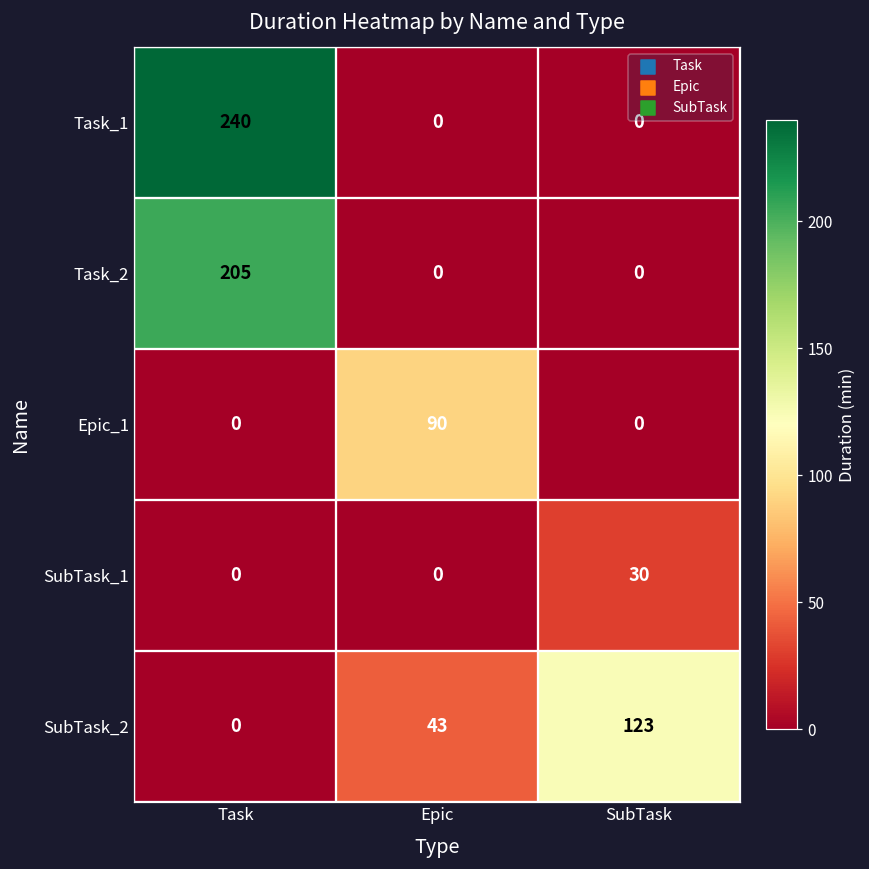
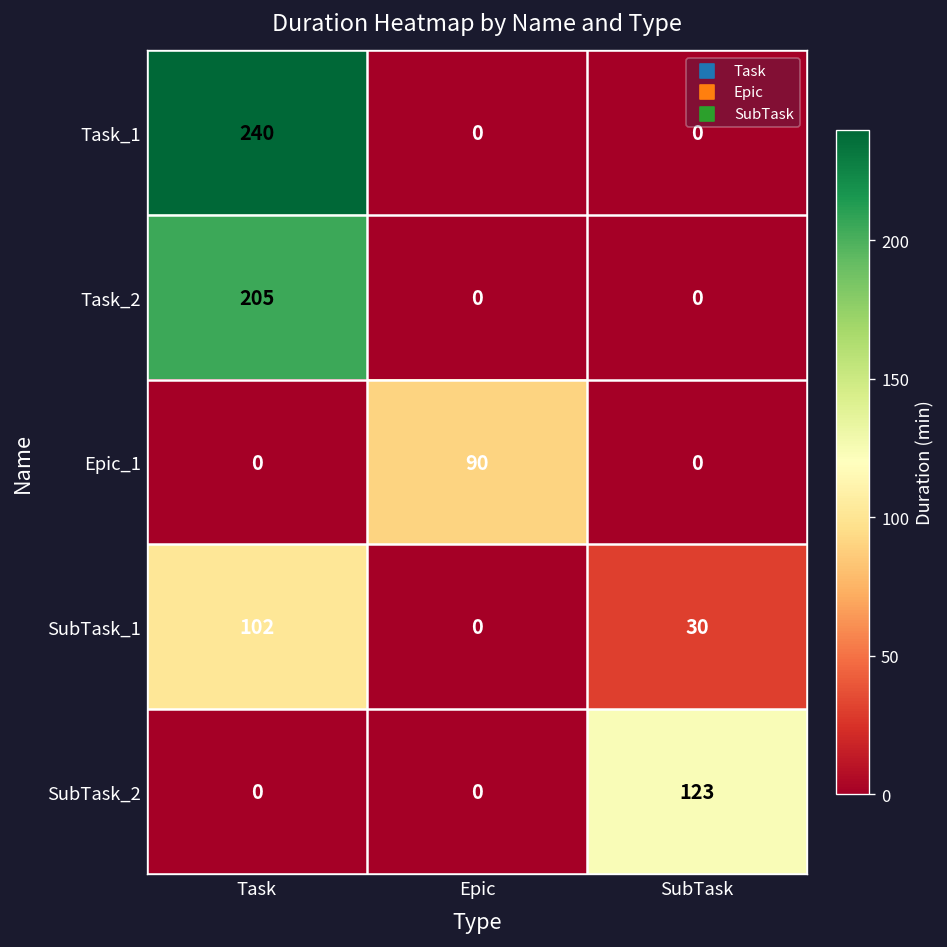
SubTask_1, Task: 0 -> 102
SubTask_2, Epic: 43 -> 0
